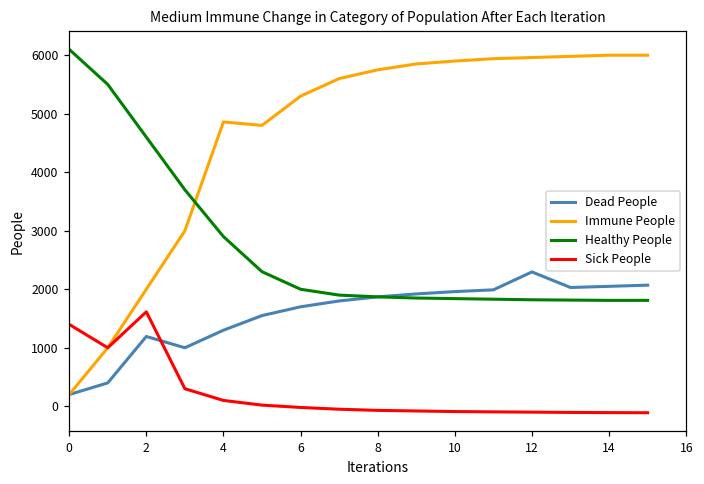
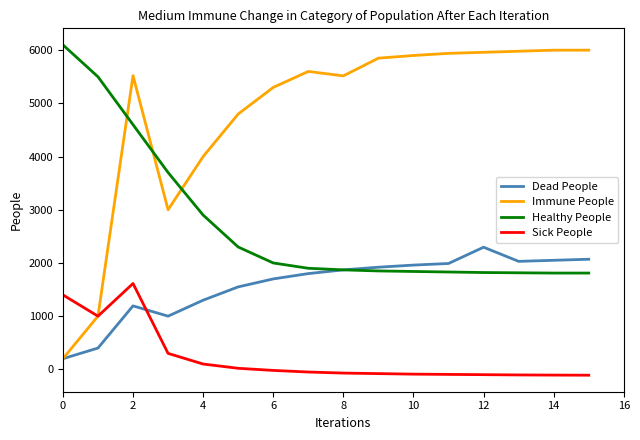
Immune People, 2: 2000 -> 5500
Immune People, 4: 4900 -> 4000
Immune People, 8: 5800 -> 5500
